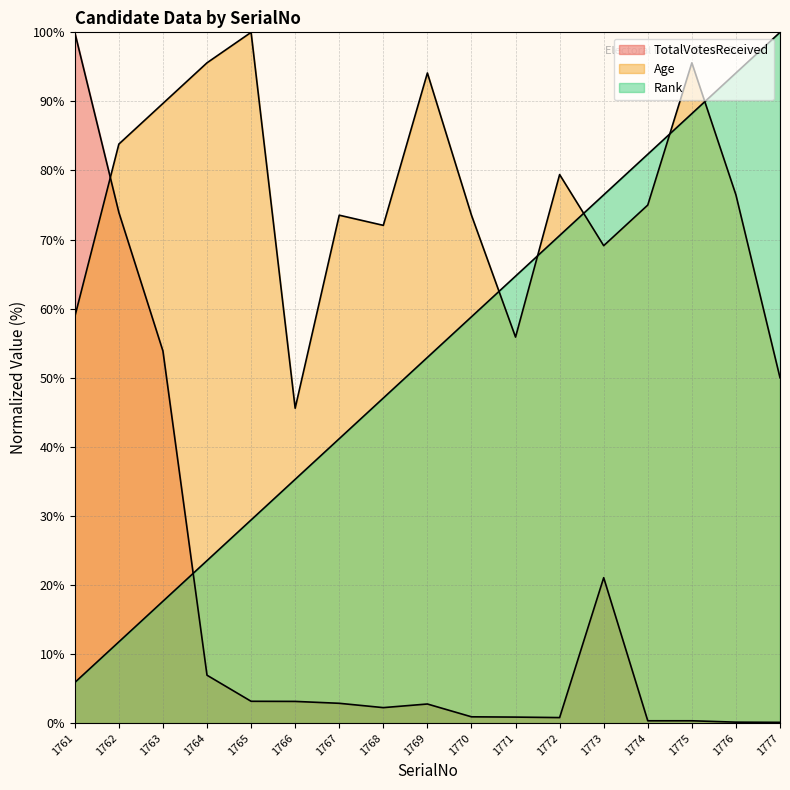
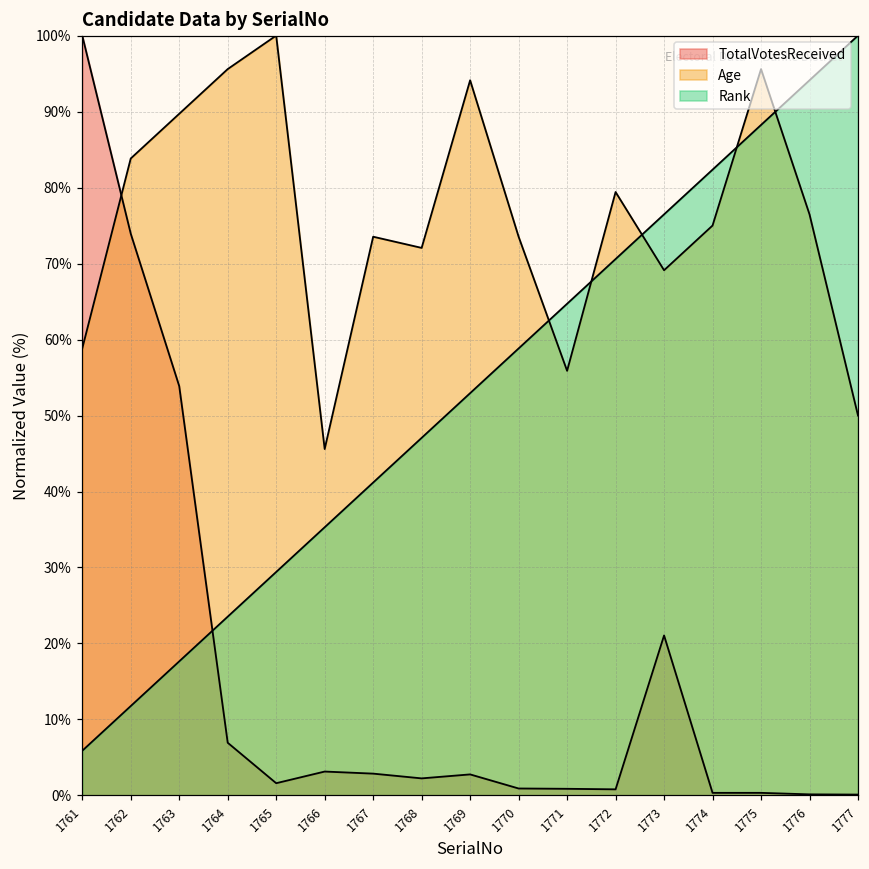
TotalVotesReceived, 1765: 3% -> 2%
